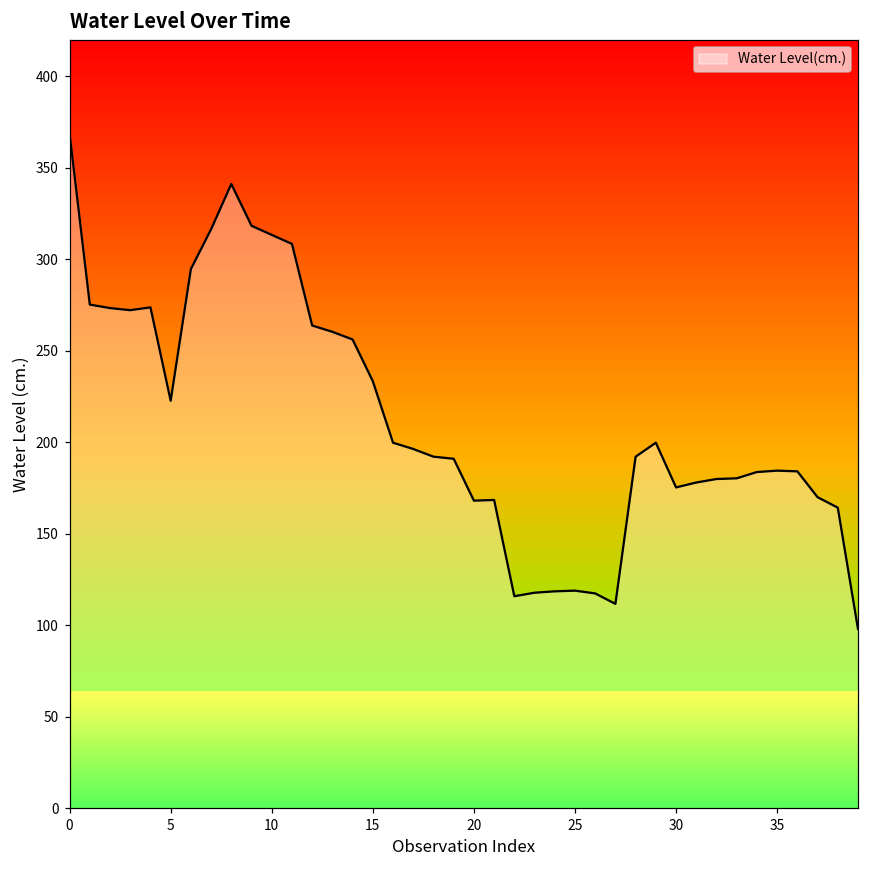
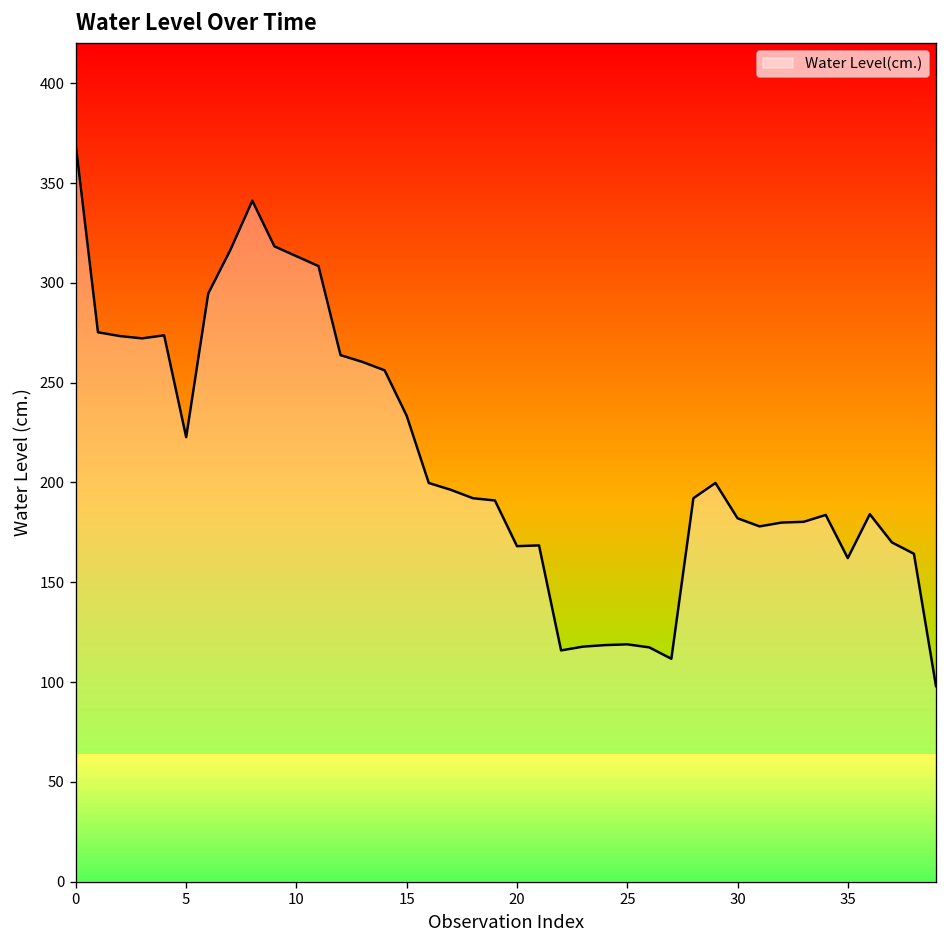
30: 175 -> 182
35: 184 -> 162
